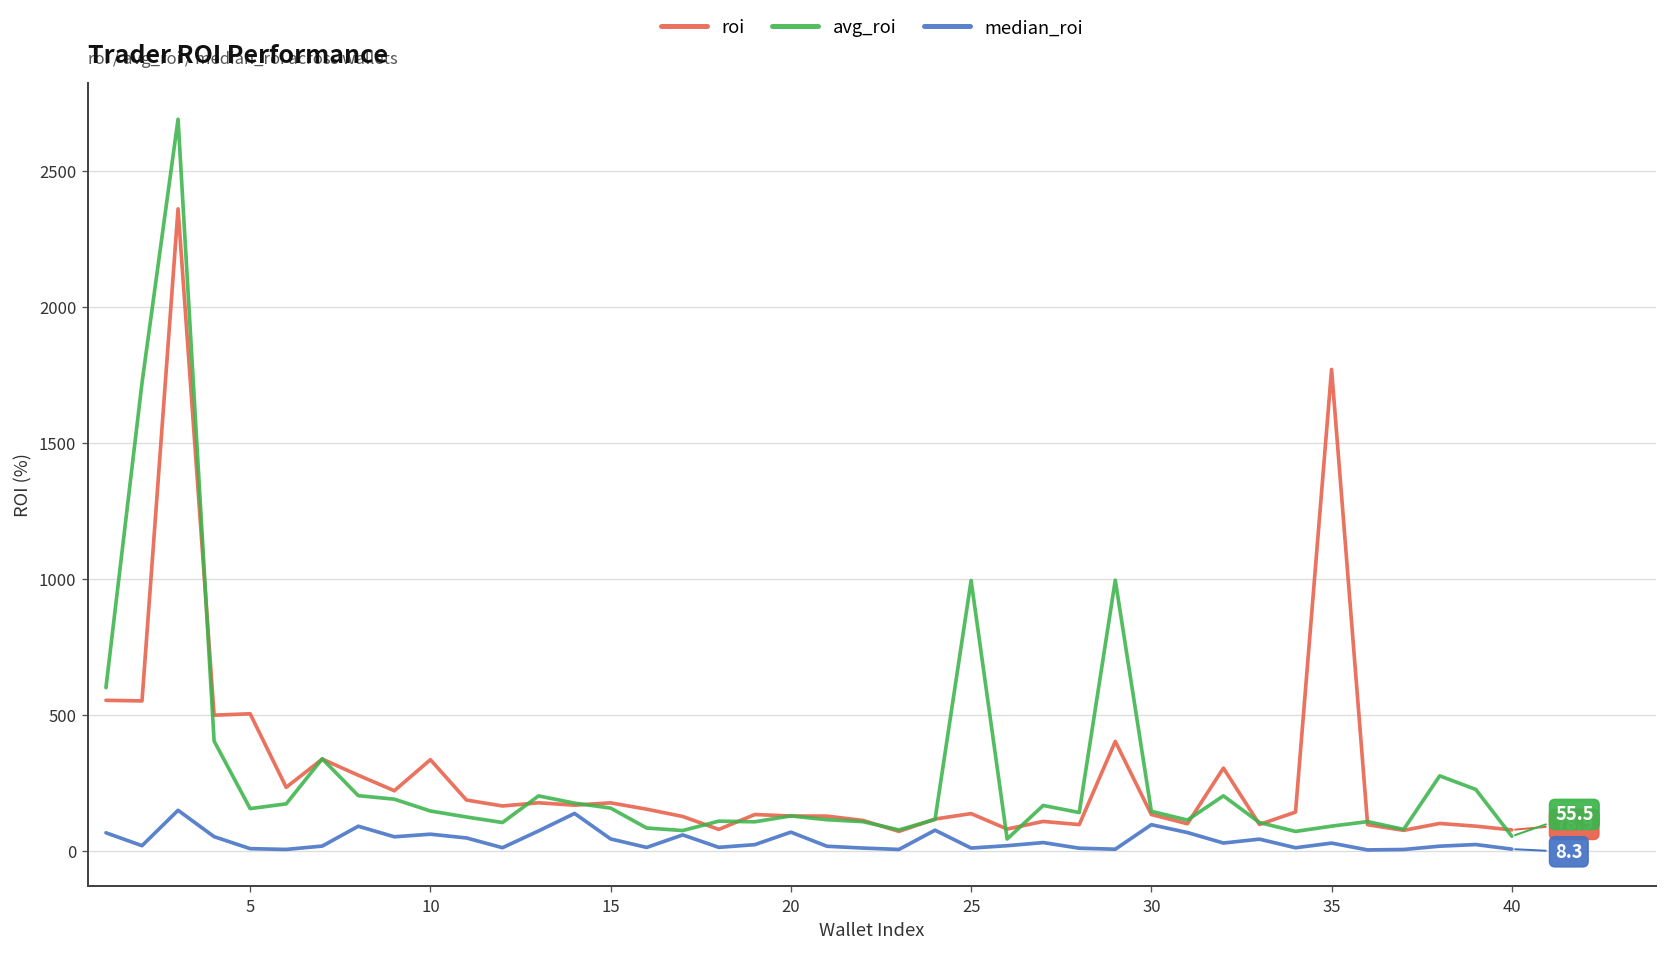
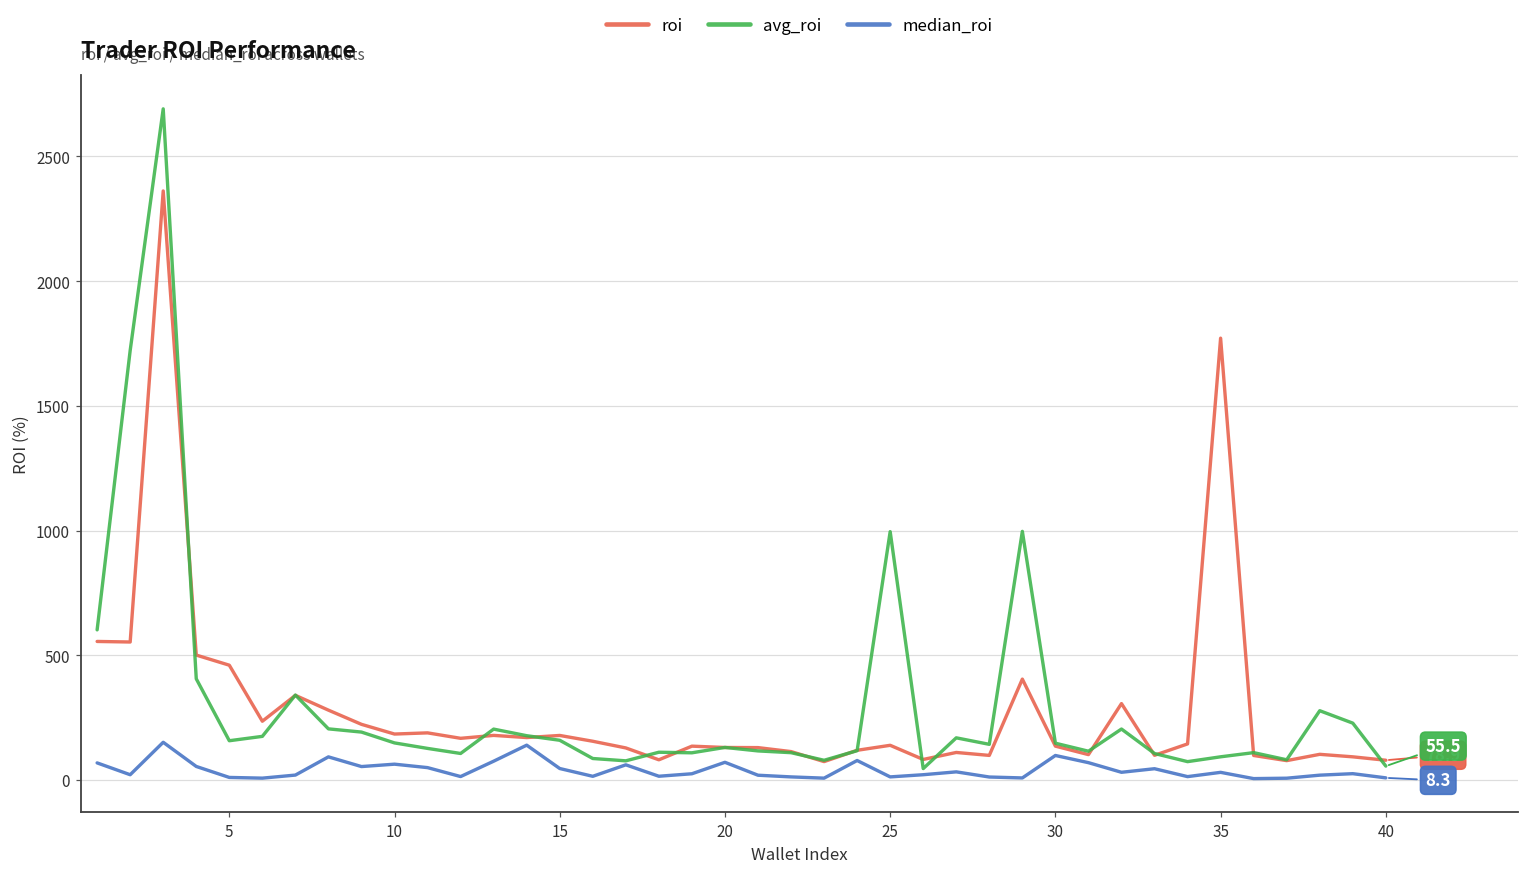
roi, 5: 510 -> 460
roi, 10: 340 -> 180
